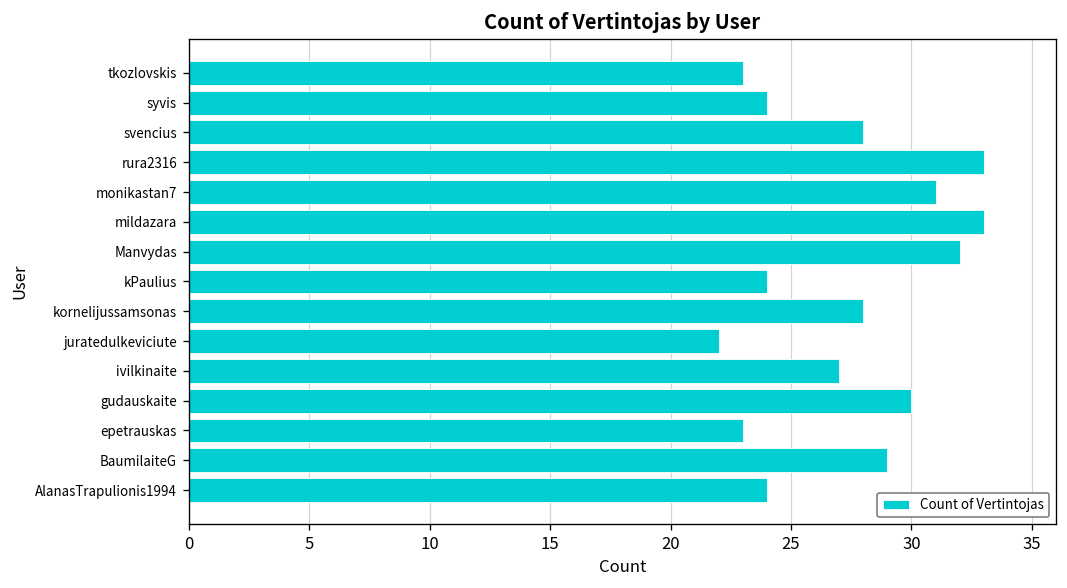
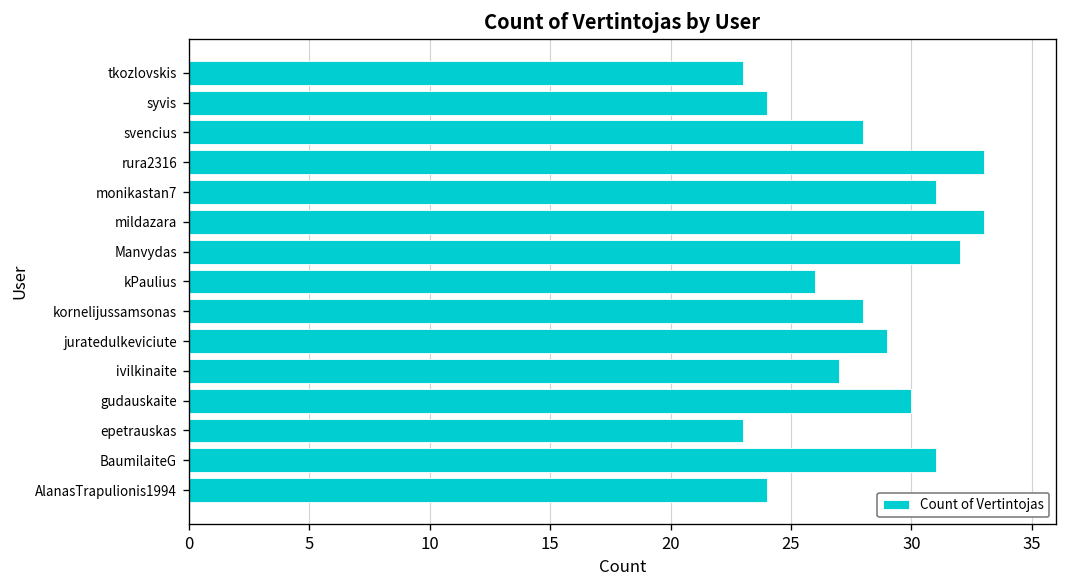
kPaulius: 24 -> 26
juratedulkeviciute: 22 -> 29
BaumilaiteG: 29 -> 31
